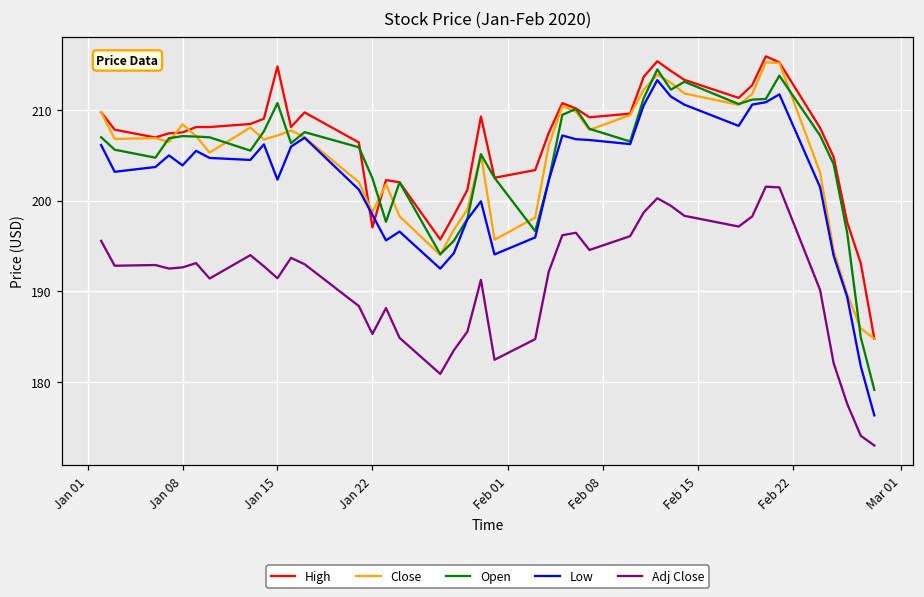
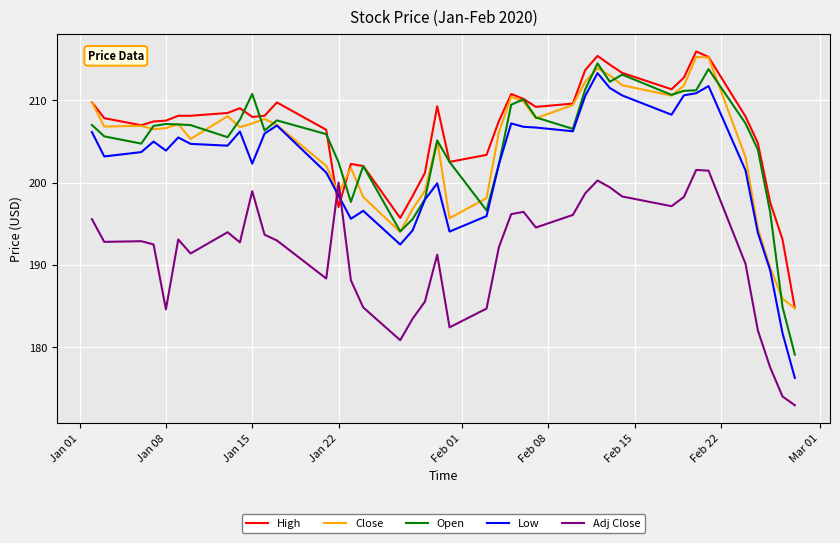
Close, Jan 08: 208 -> 207
Adj Close, Jan 08: 193 -> 185
High, Jan 15: 215 -> 208
Adj Close, Jan 15: 191 -> 199
Adj Close, Jan 22: 185 -> 200
